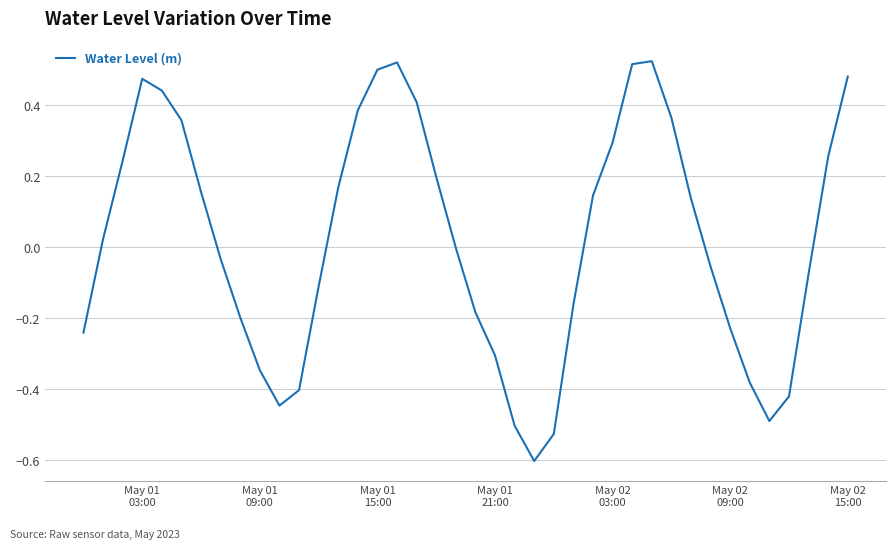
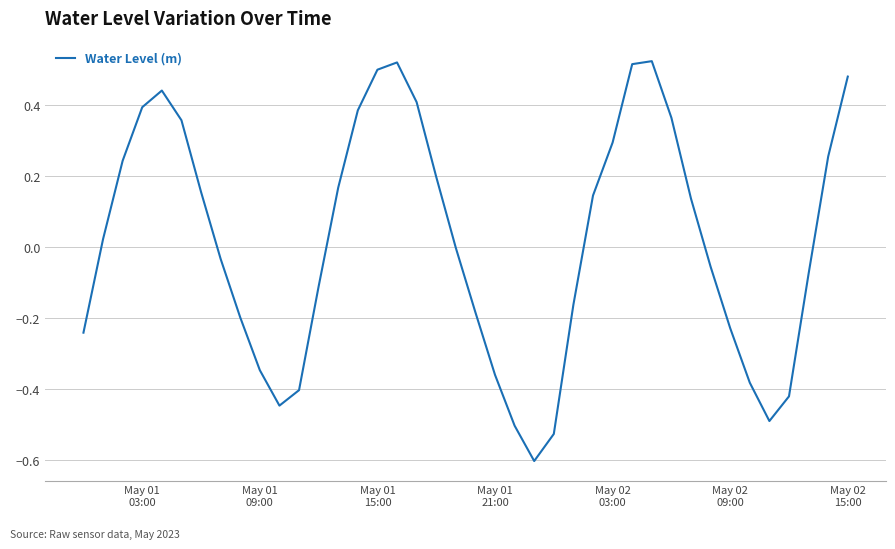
May 01 03:00: 0.48 -> 0.40
May 01 21:00: -0.30 -> -0.36
